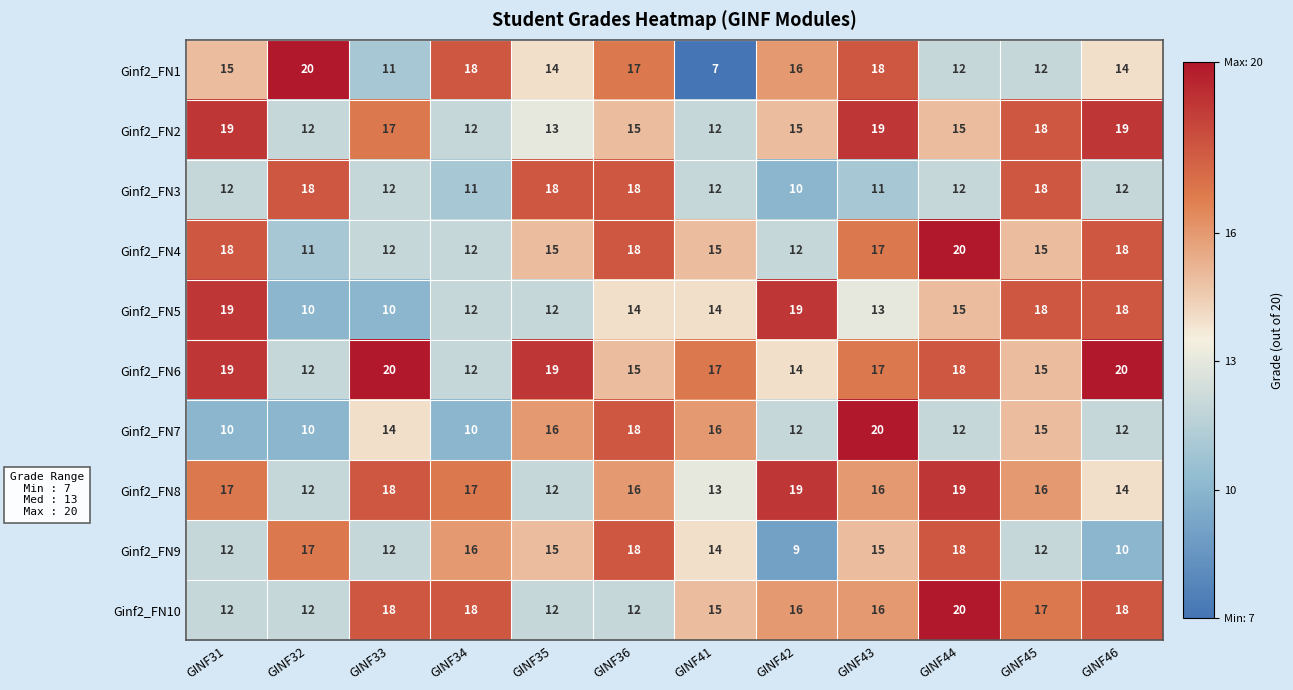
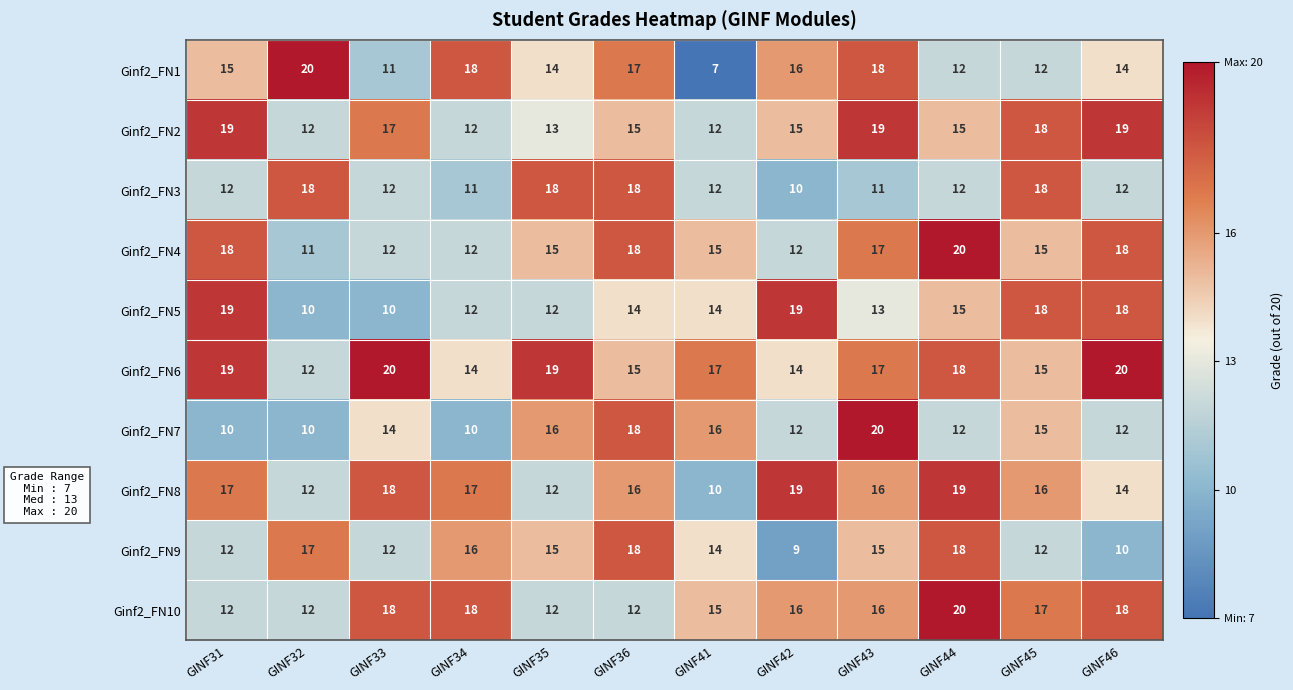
Ginf2_FN6, GINF34: 12 -> 14
Ginf2_FN8, GINF41: 13 -> 10
